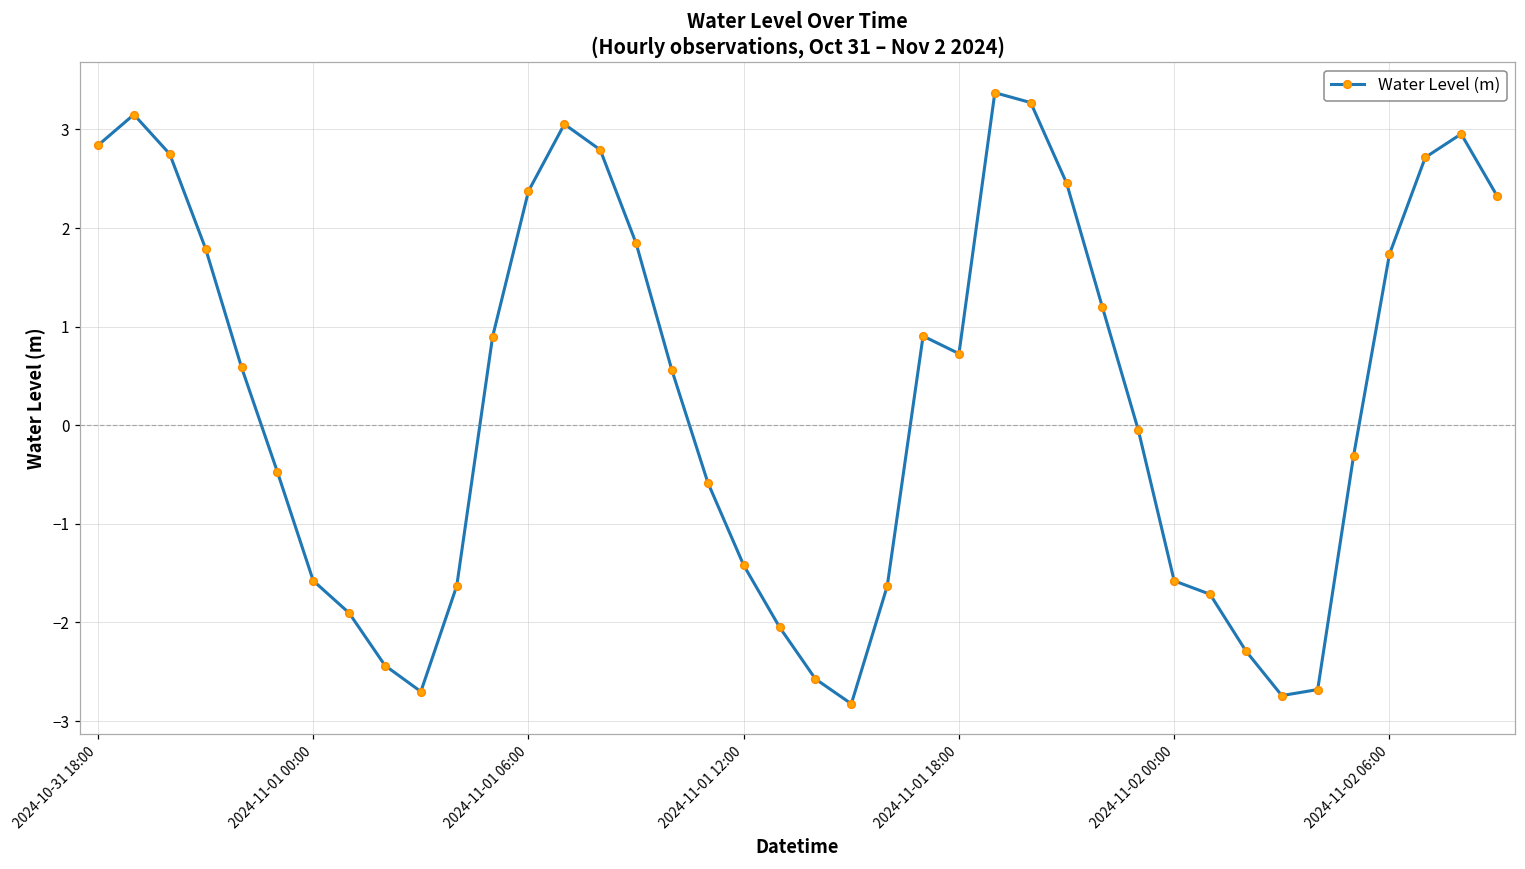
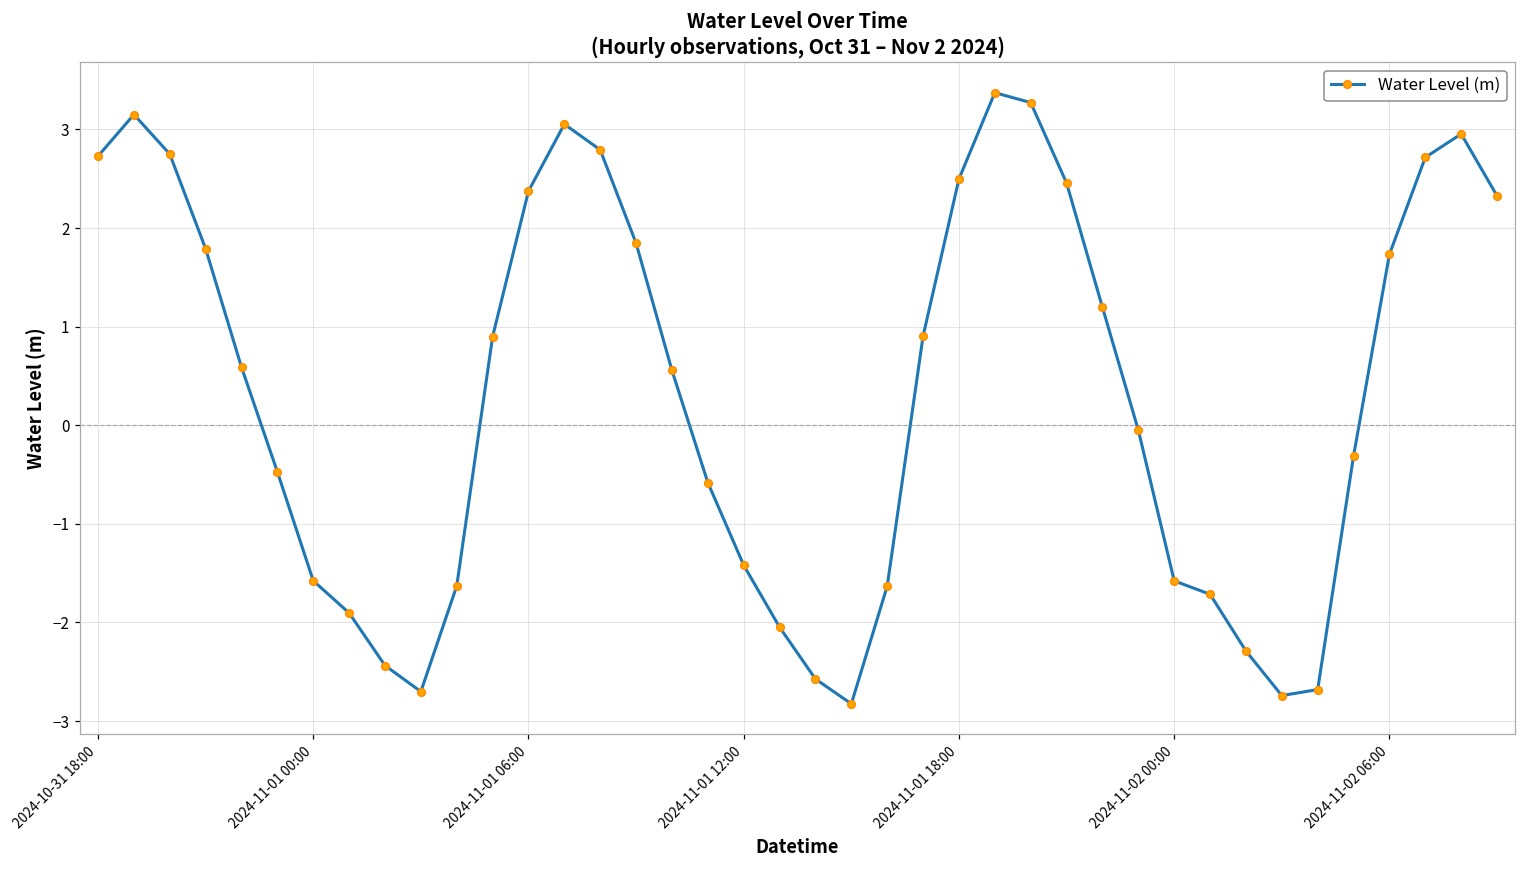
2024-10-31 18:00: 2.8 -> 2.7
2024-11-01 18:00: 0.7 -> 2.5
